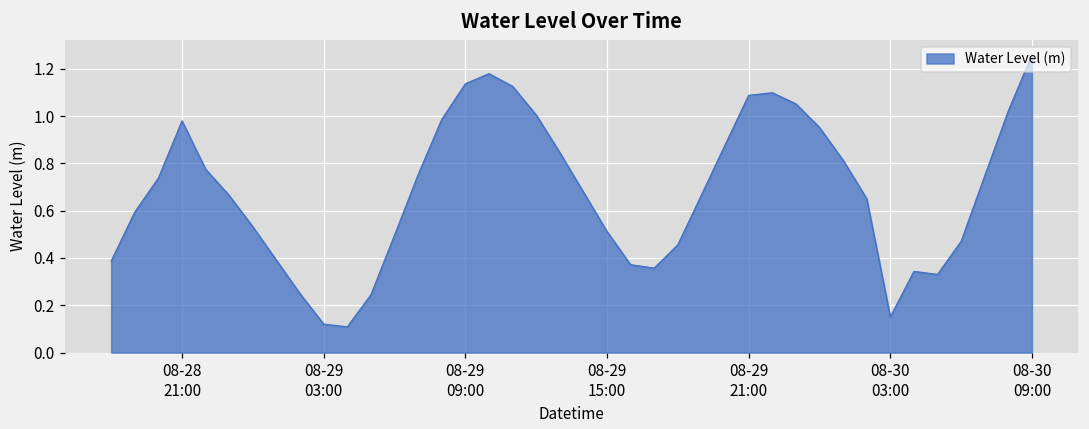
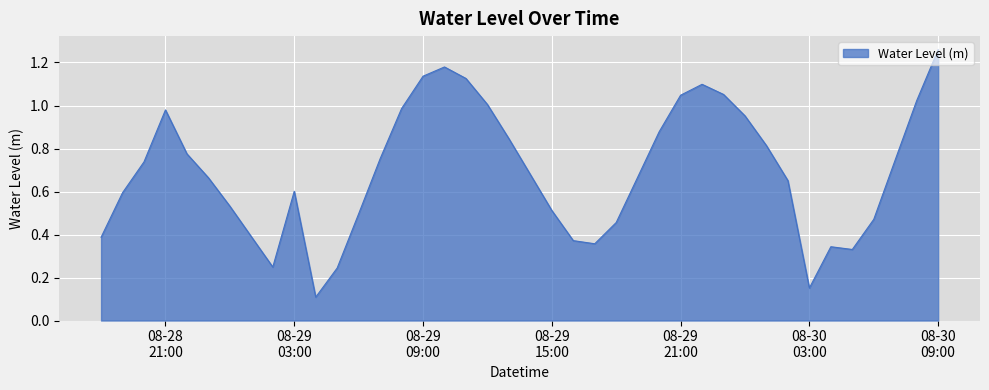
08-29 03:00: 0.12 -> 0.60
08-29 21:00: 1.09 -> 1.05
